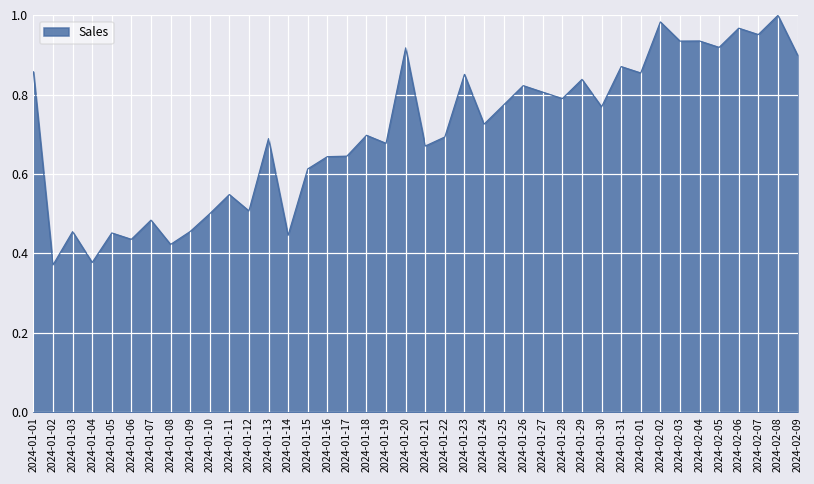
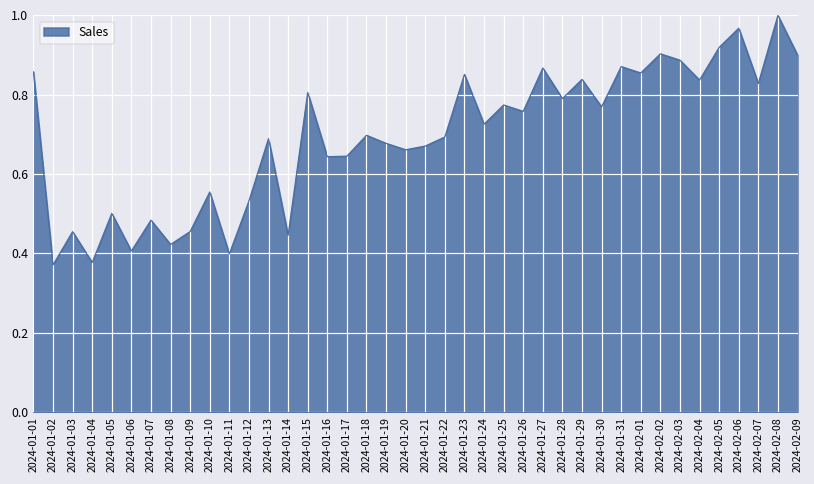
2024-01-05: 0.45 -> 0.50
2024-01-06: 0.44 -> 0.41
2024-01-10: 0.50 -> 0.55
2024-01-11: 0.55 -> 0.40
2024-01-12: 0.51 -> 0.53
2024-01-15: 0.61 -> 0.81
2024-01-20: 0.92 -> 0.66
2024-01-26: 0.82 -> 0.76
2024-01-27: 0.81 -> 0.87
2024-02-02: 0.98 -> 0.90
2024-02-03: 0.94 -> 0.89
2024-02-04: 0.94 -> 0.84
2024-02-07: 0.95 -> 0.83
